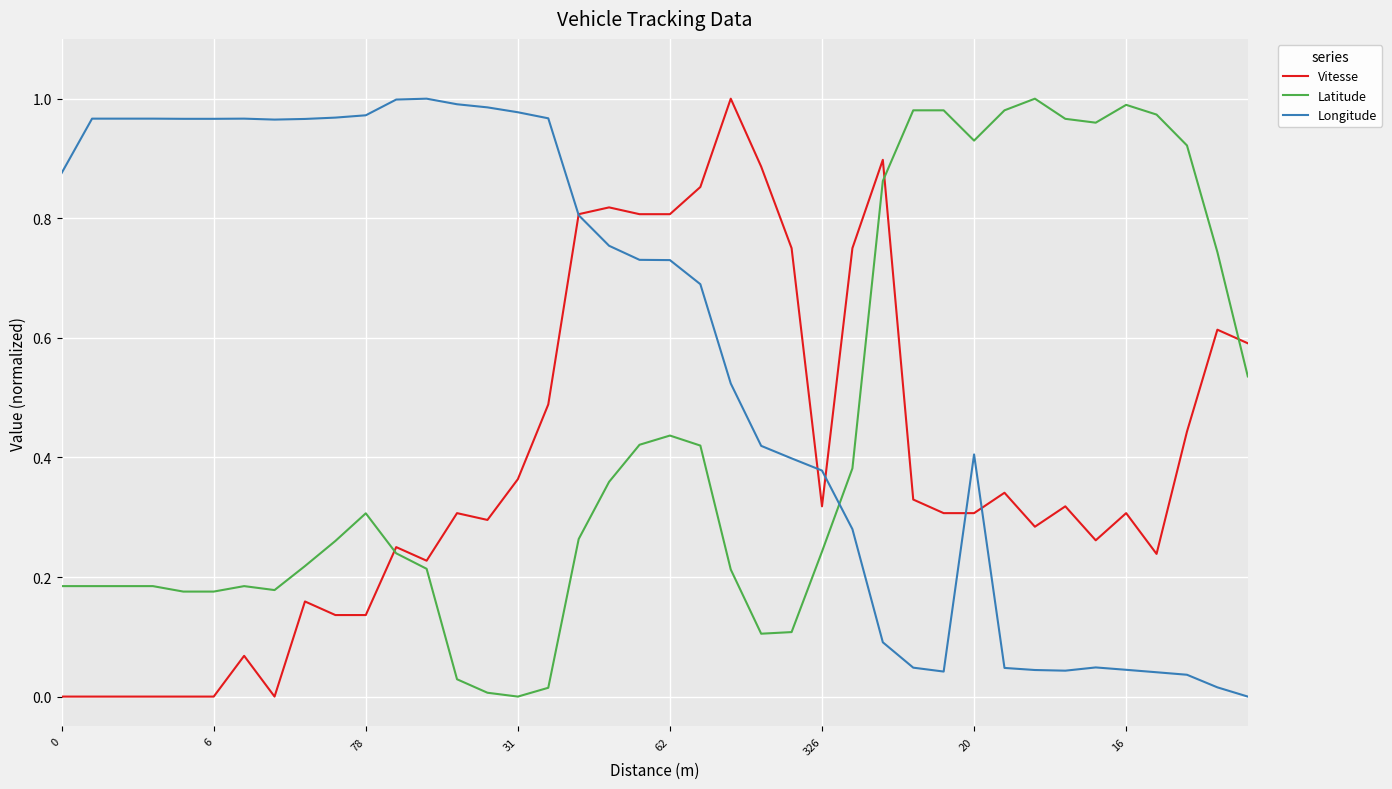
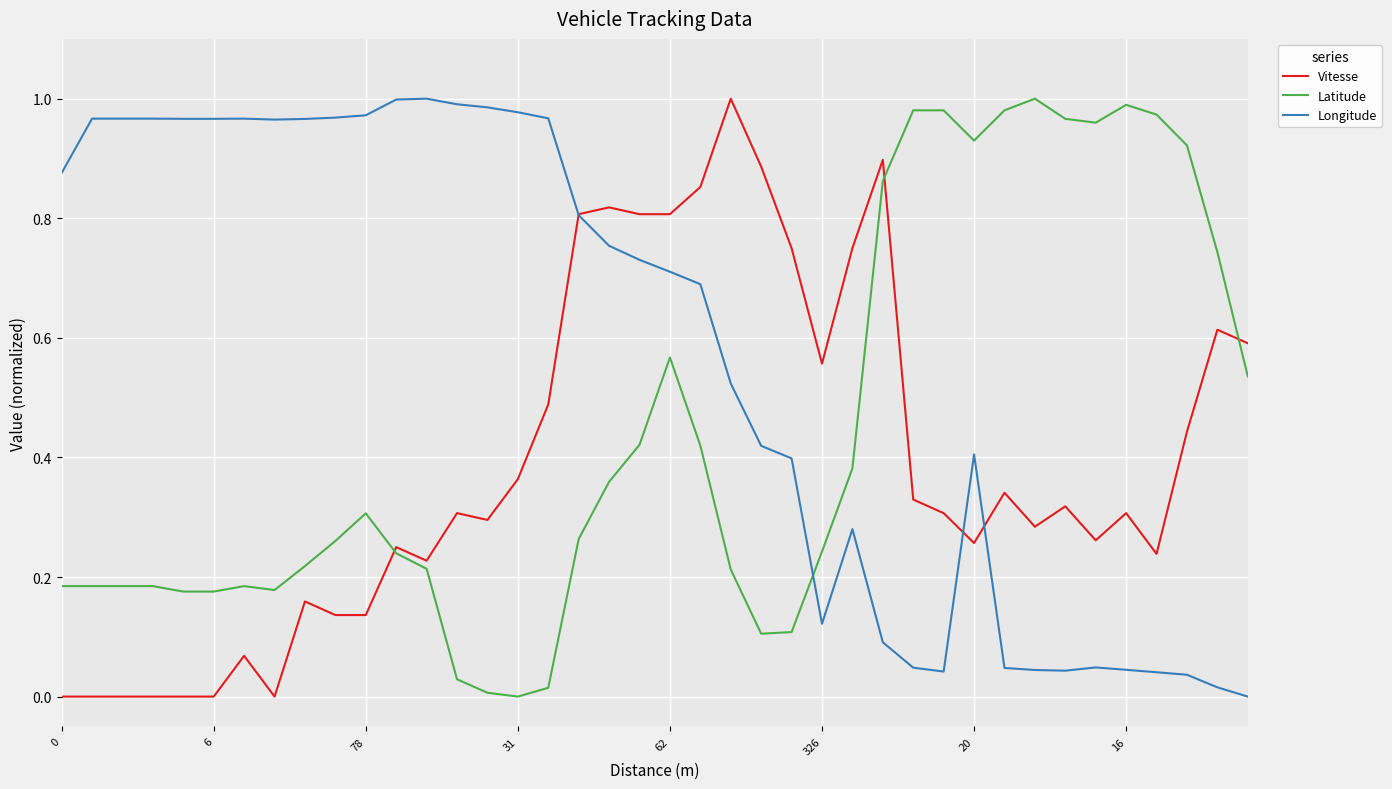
Latitude, 62: 0.44 -> 0.57
Longitude, 62: 0.73 -> 0.71
Vitesse, 326: 0.32 -> 0.56
Longitude, 326: 0.38 -> 0.12
Vitesse, 20: 0.31 -> 0.26
